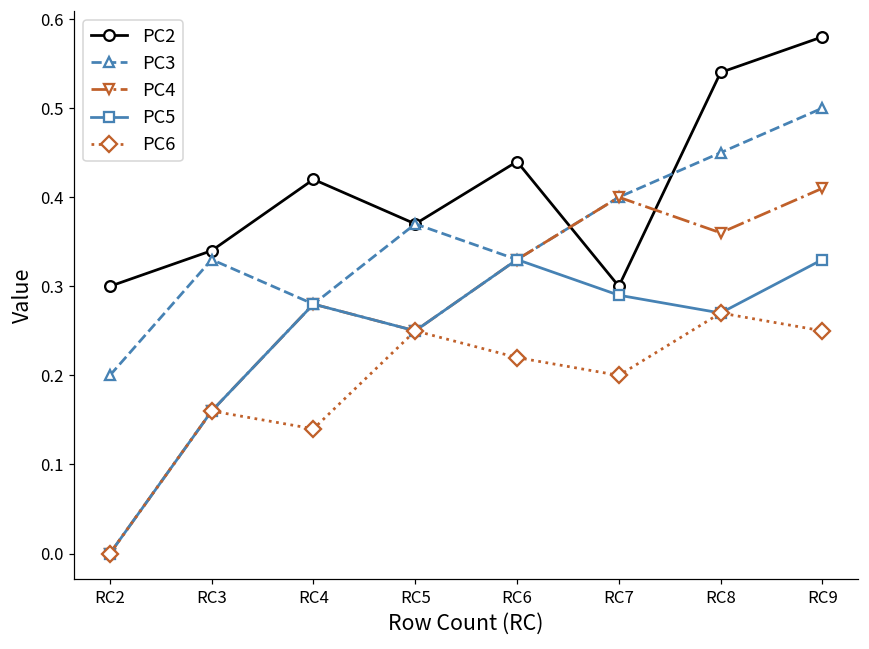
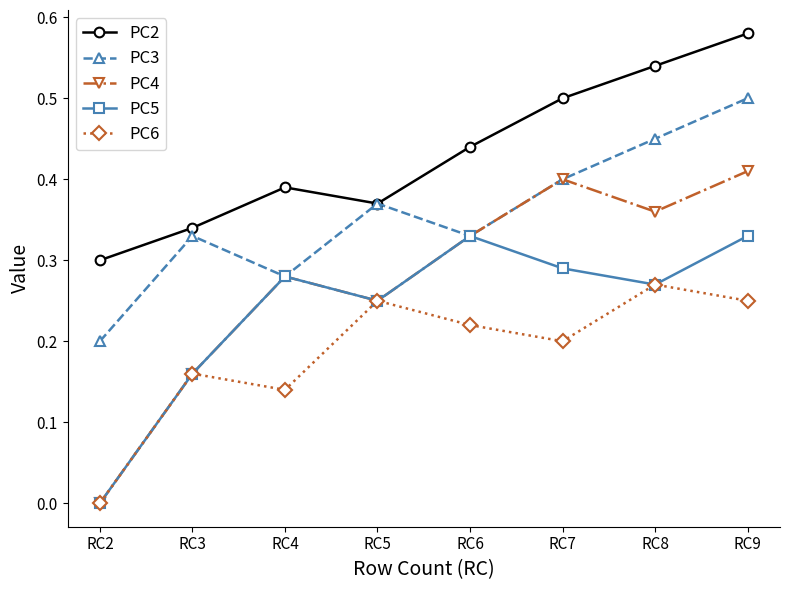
PC2, RC4: 0.42 -> 0.39
PC2, RC7: 0.3 -> 0.5
